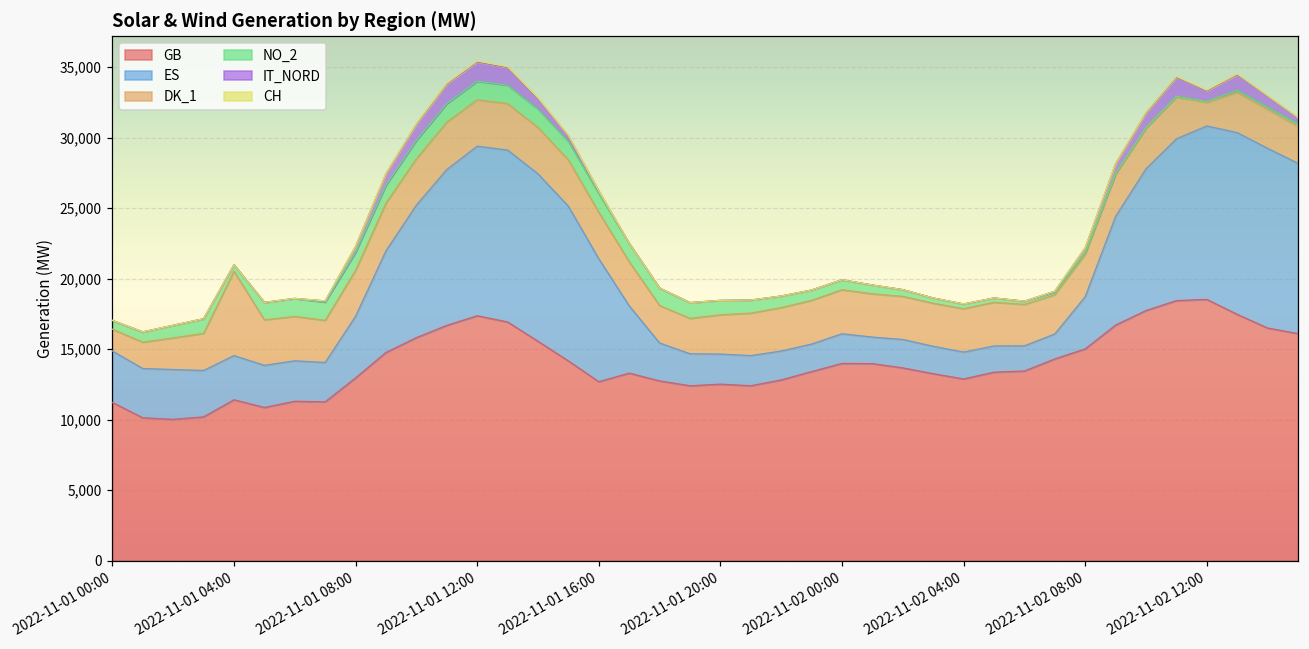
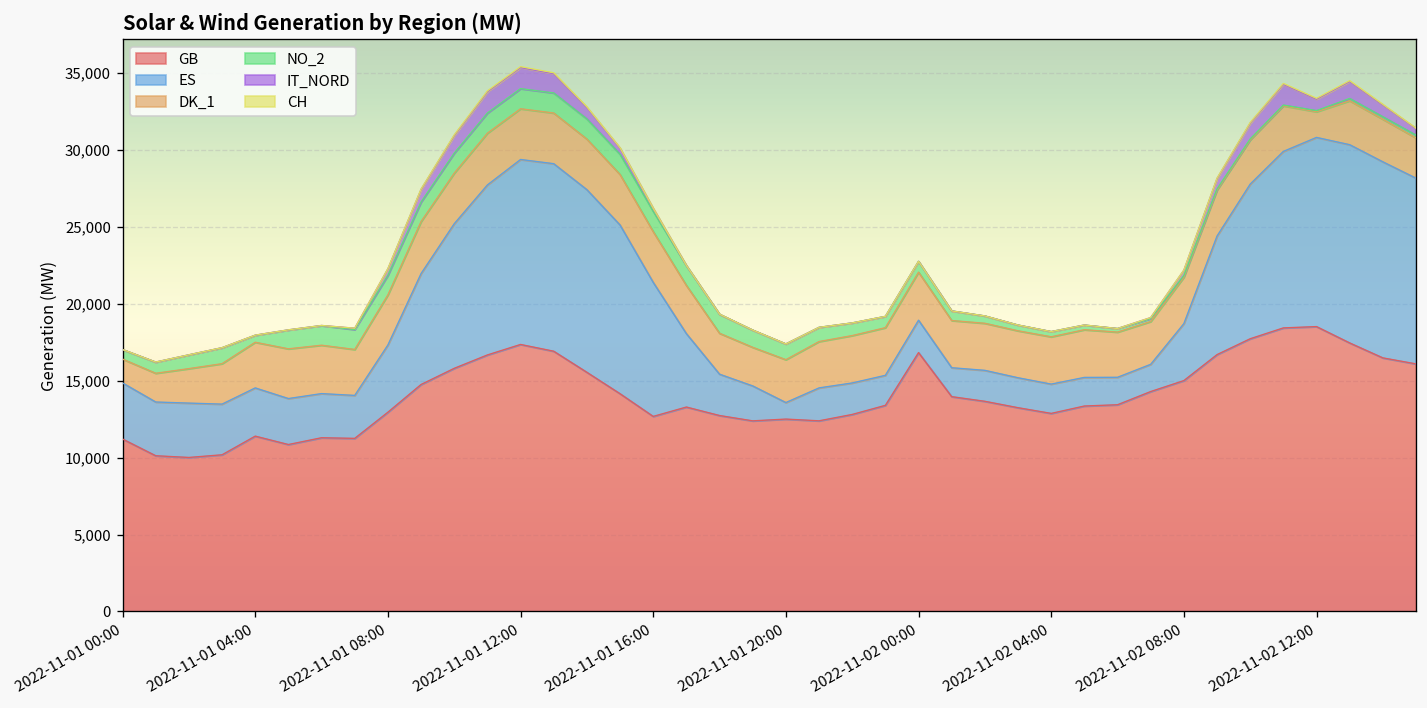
DK_1, 2022-11-01 04:00: 6,000 -> 3,000
ES, 2022-11-01 20:00: 2,100 -> 1,100
GB, 2022-11-02 00:00: 14,000 -> 16,800
